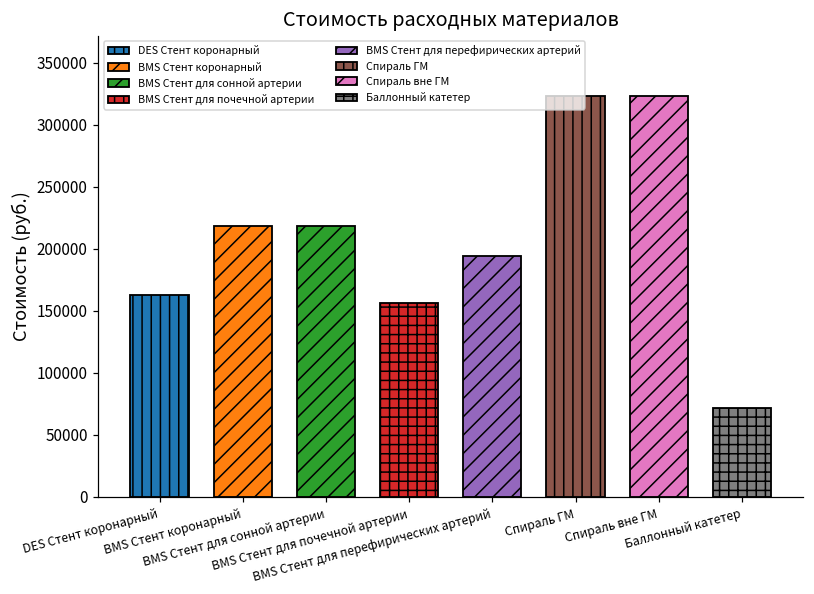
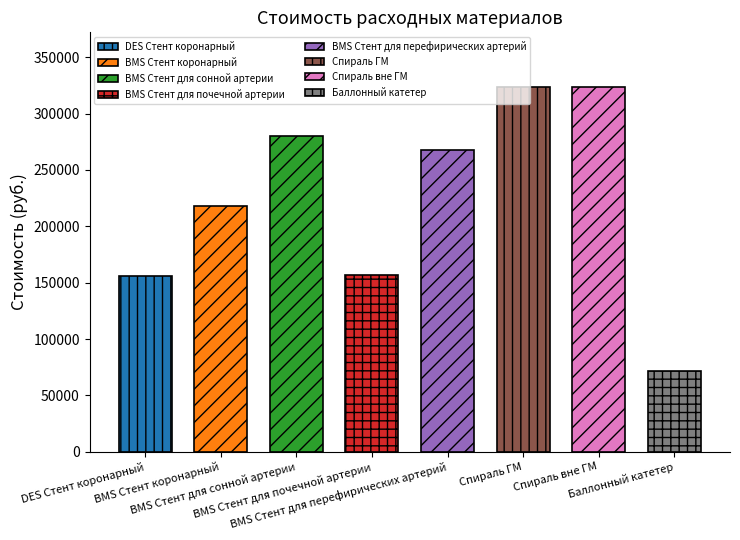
DES Стент коронарный: 163000 -> 156000
BMS Стент для сонной артерии: 218000 -> 280000
BMS Стент для перефирических артерий: 195000 -> 268000
